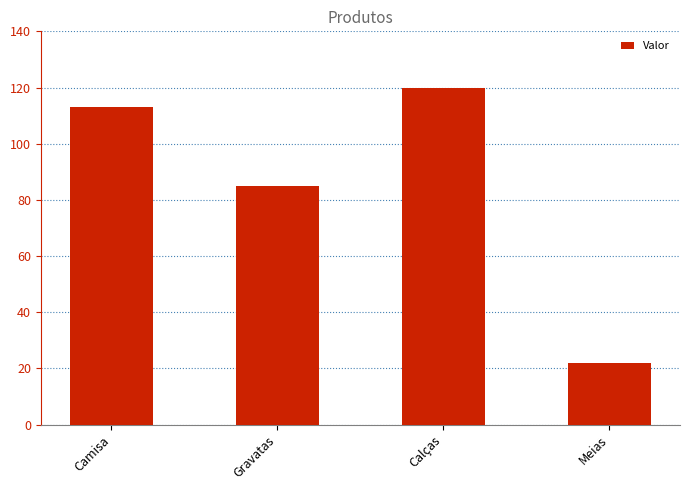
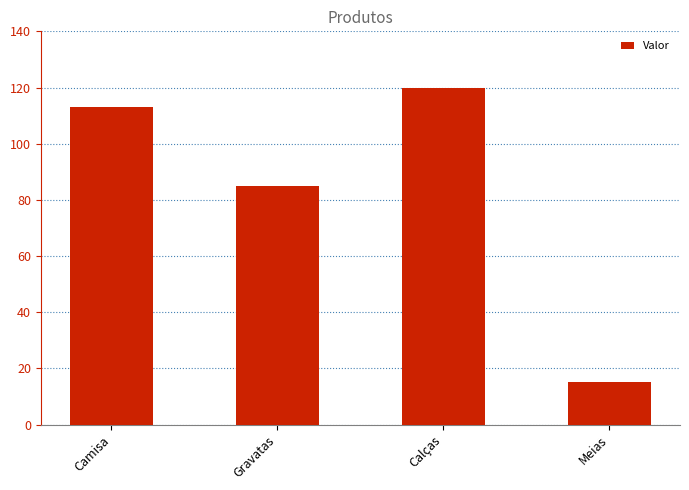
Meias: 22 -> 15
